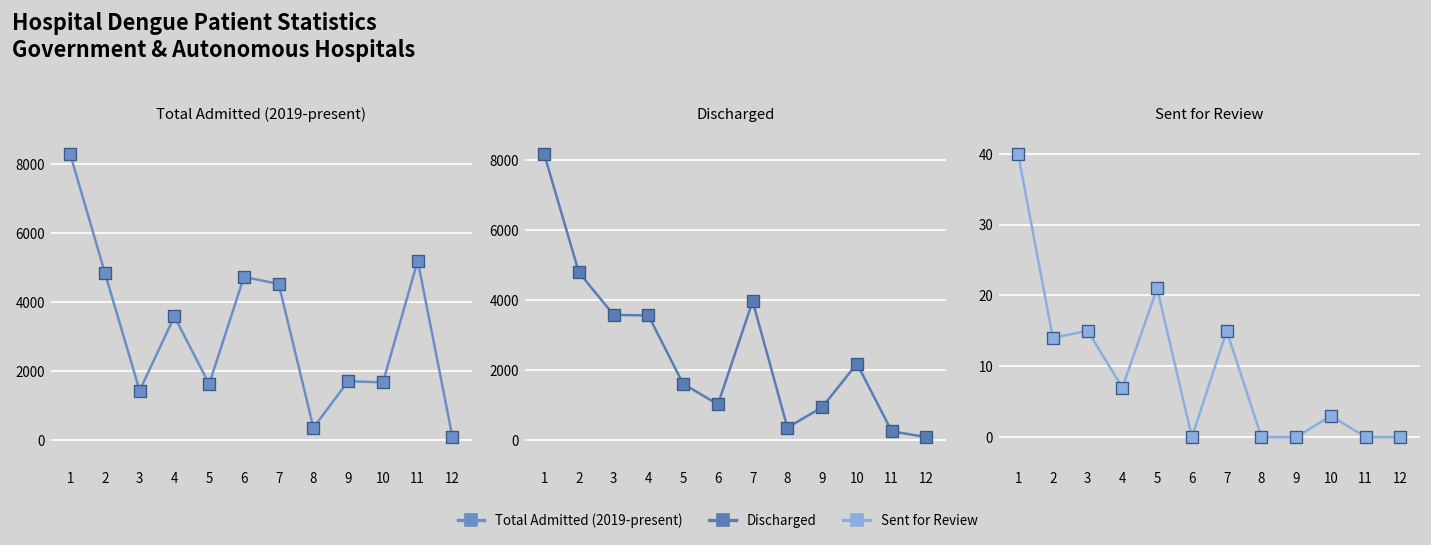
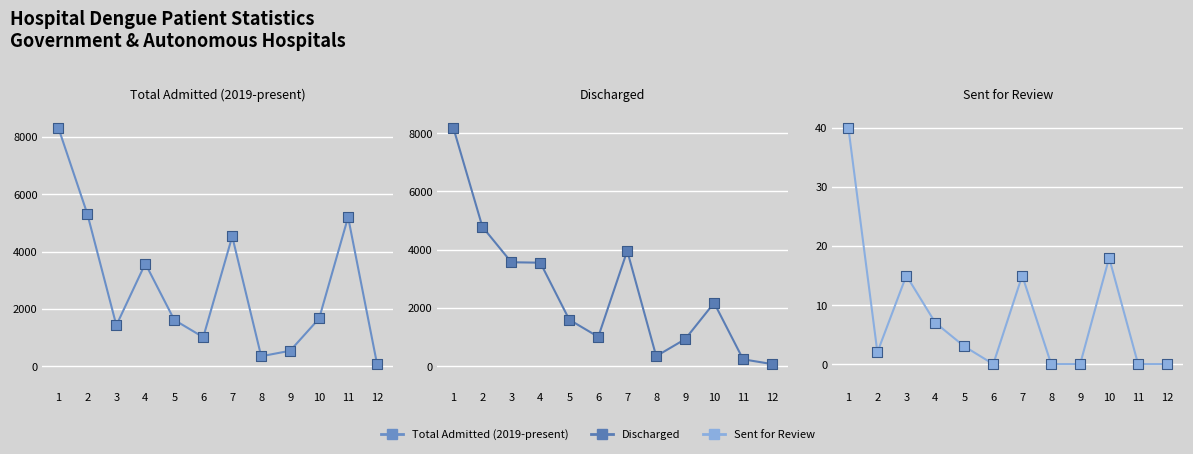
Total Admitted (2019-present), 2: 4900 -> 5300
Total Admitted (2019-present), 6: 4700 -> 1000
Total Admitted (2019-present), 9: 1700 -> 500
Sent for Review, 2: 14 -> 2
Sent for Review, 5: 21 -> 3
Sent for Review, 10: 3 -> 18
